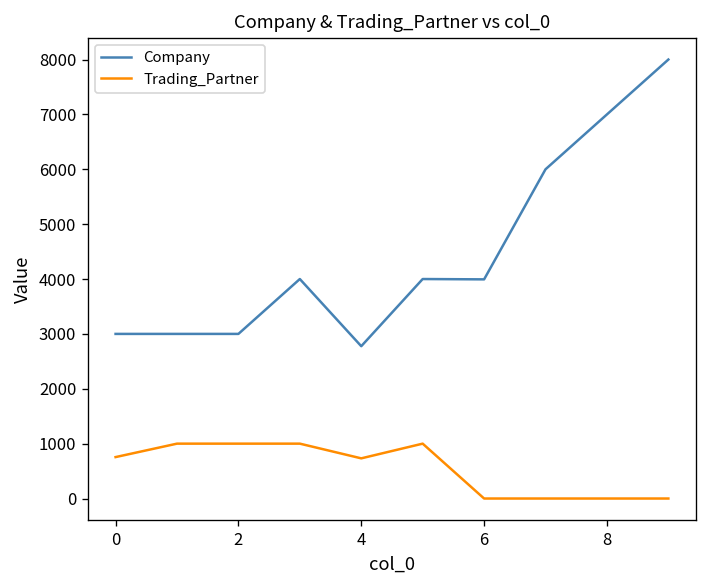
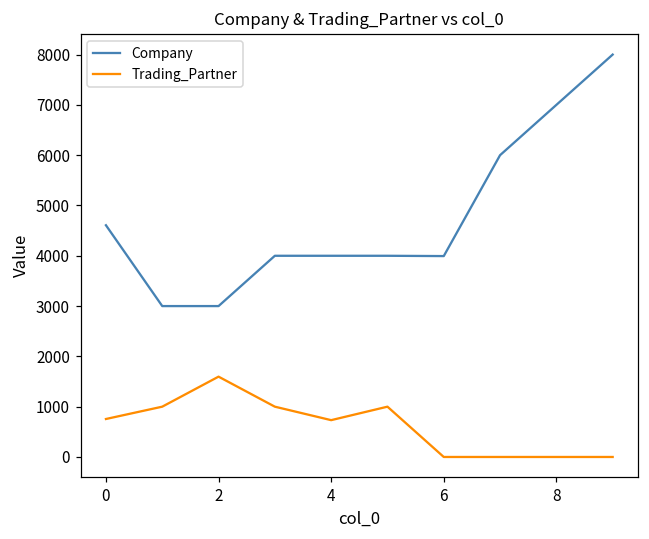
Company, 0: 3000 -> 4600
Trading_Partner, 2: 1000 -> 1600
Company, 4: 2800 -> 4000
